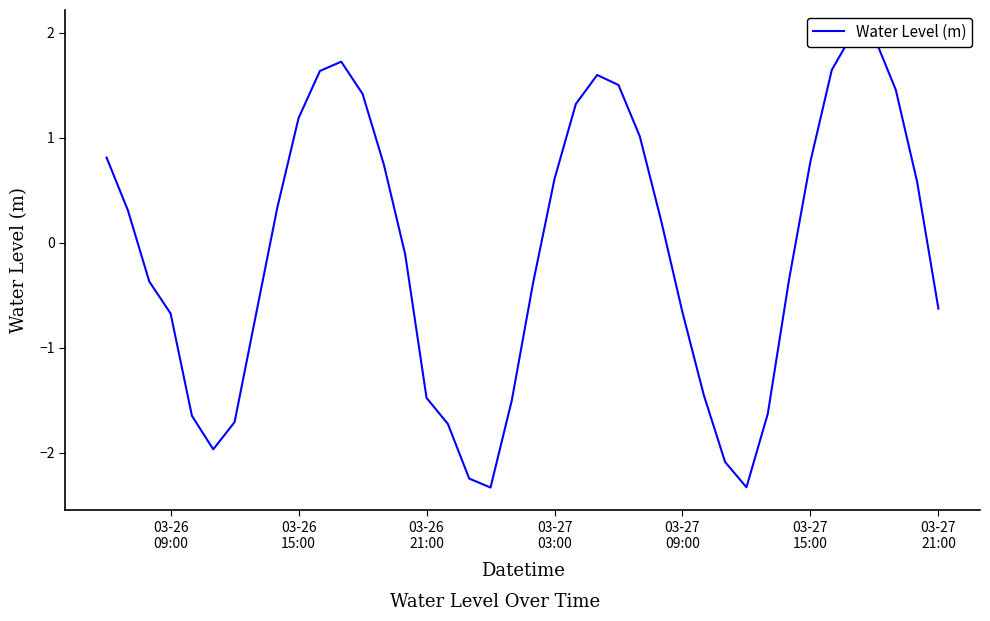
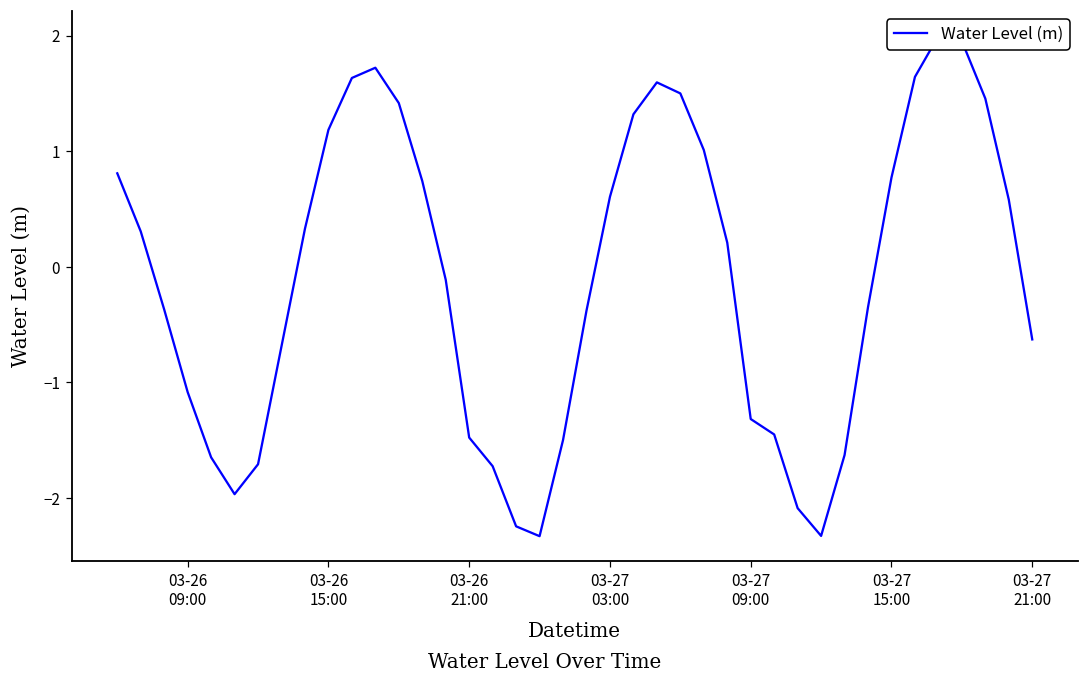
03-26 09:00: -0.67 -> -1.08
03-27 09:00: -0.66 -> -1.32
